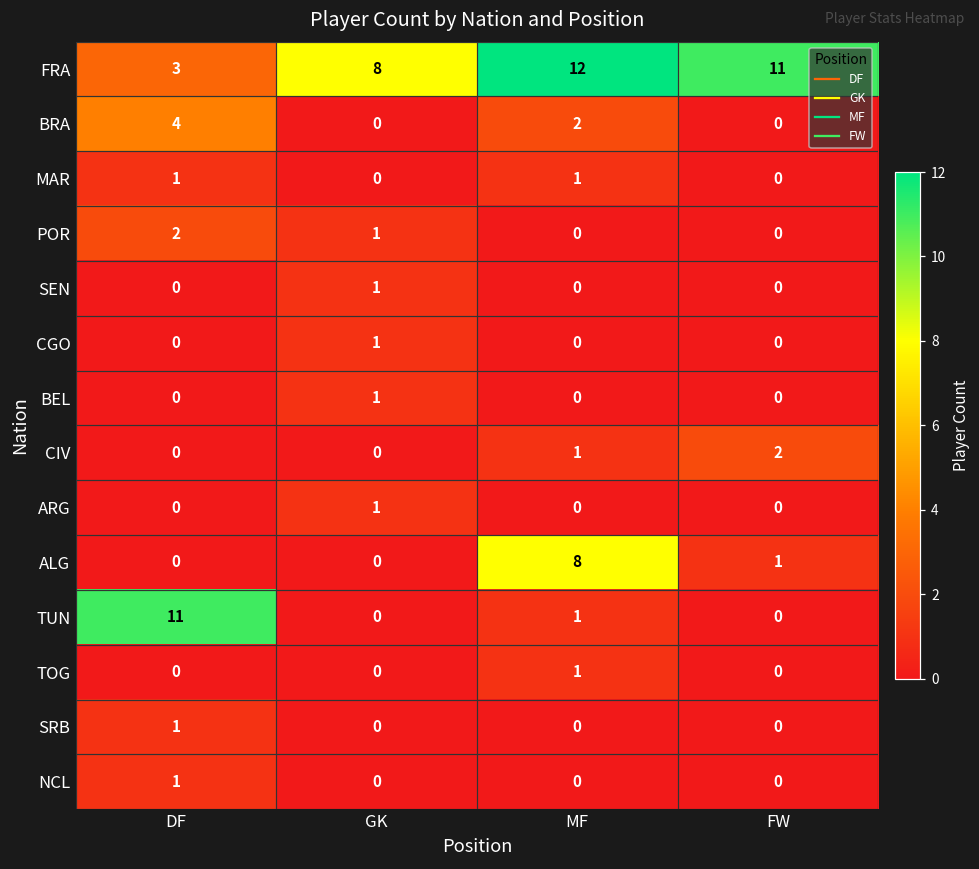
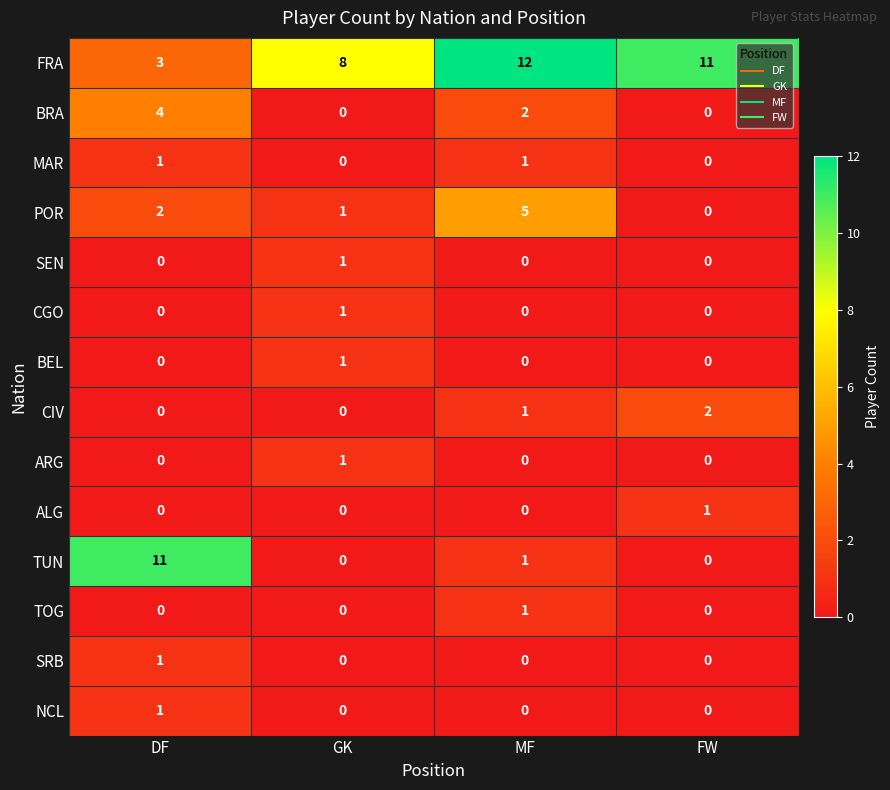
POR, MF: 0 -> 5
ALG, MF: 8 -> 0
